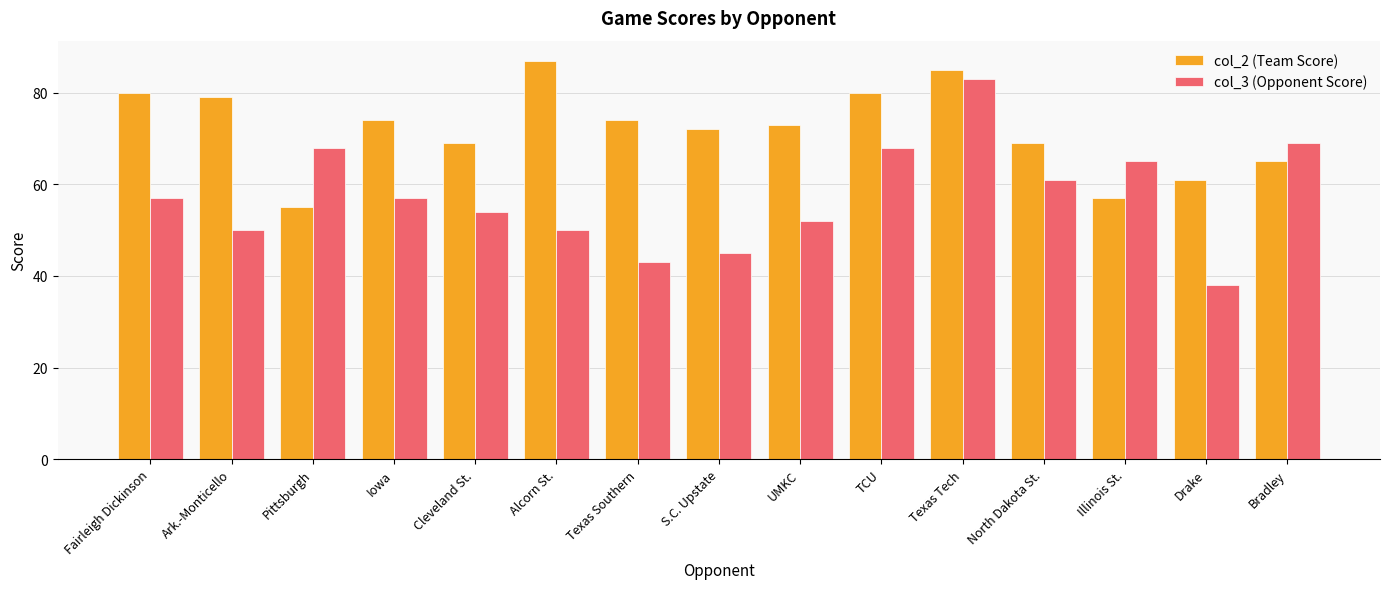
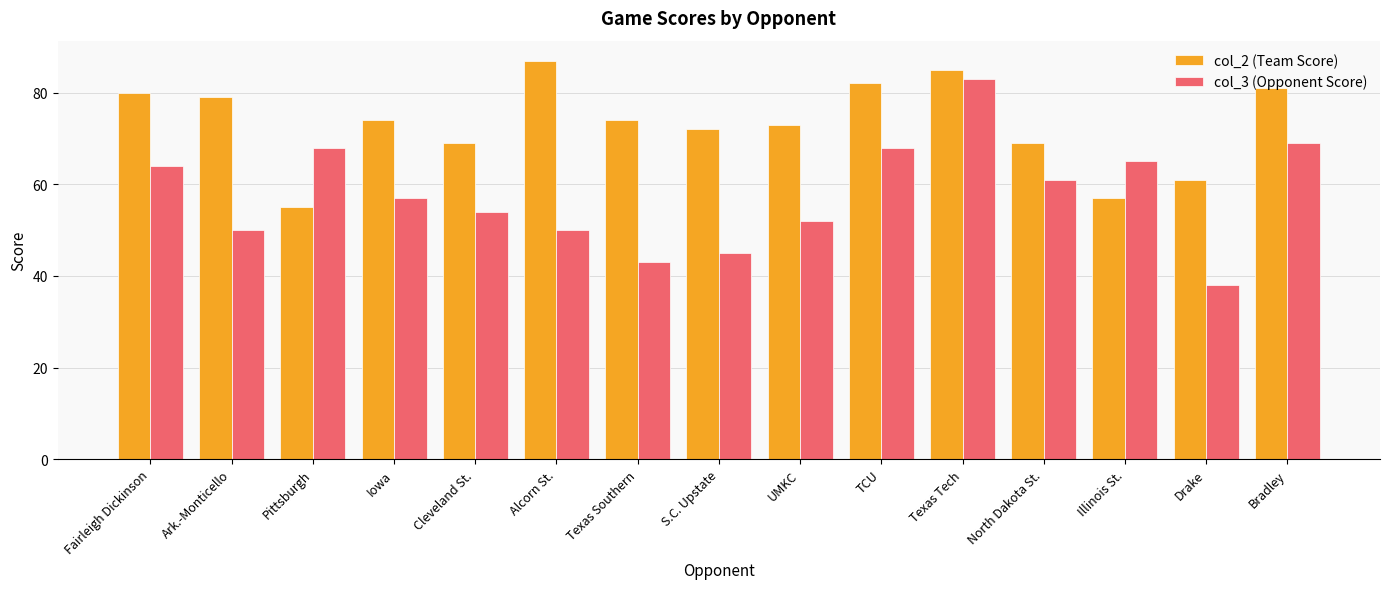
col_3 (Opponent Score), Fairleigh Dickinson: 57 -> 64
col_2 (Team Score), TCU: 80 -> 82
col_2 (Team Score), Bradley: 65 -> 81
